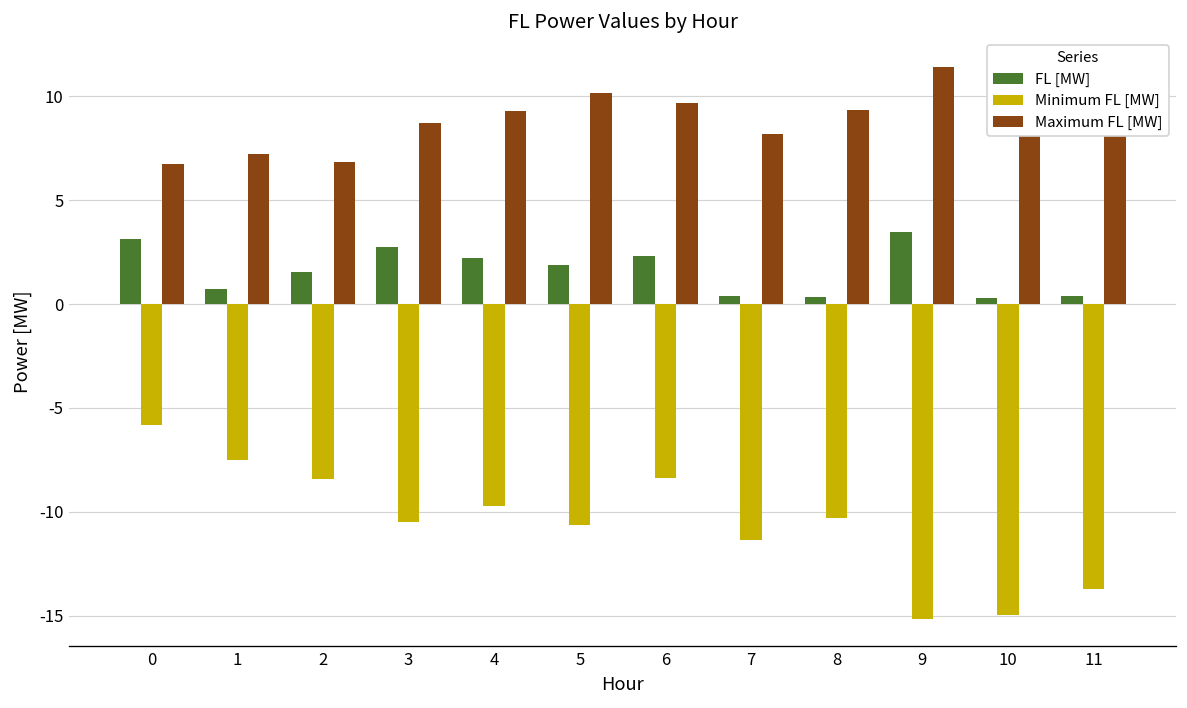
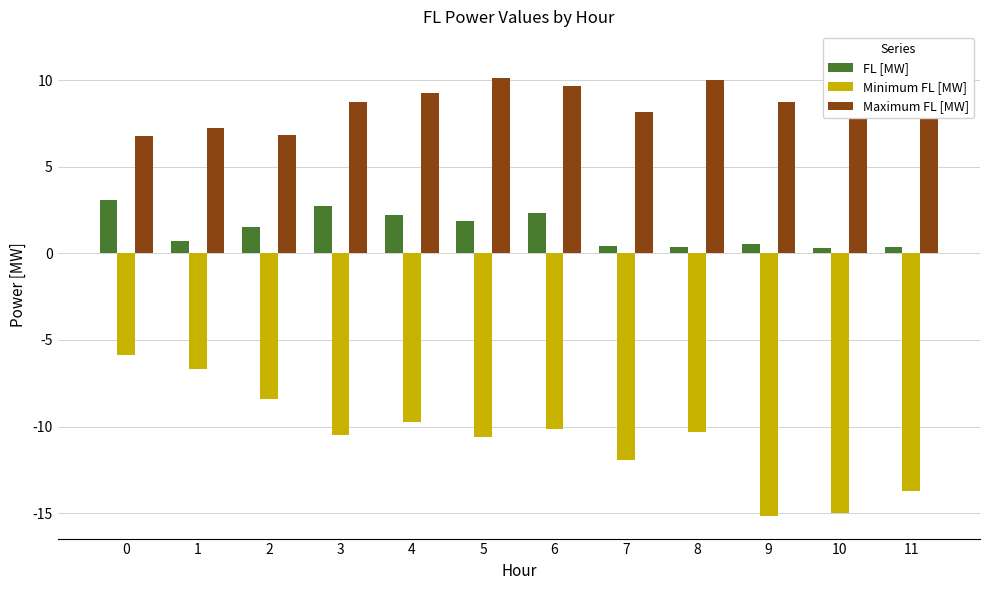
Minimum FL [MW], 1: -7.5 -> -6.7
Minimum FL [MW], 6: -8.3 -> -10.1
Minimum FL [MW], 7: -11.4 -> -11.9
Maximum FL [MW], 8: 9.3 -> 10.0
FL [MW], 9: 3.5 -> 0.5
Maximum FL [MW], 9: 11.4 -> 8.7
